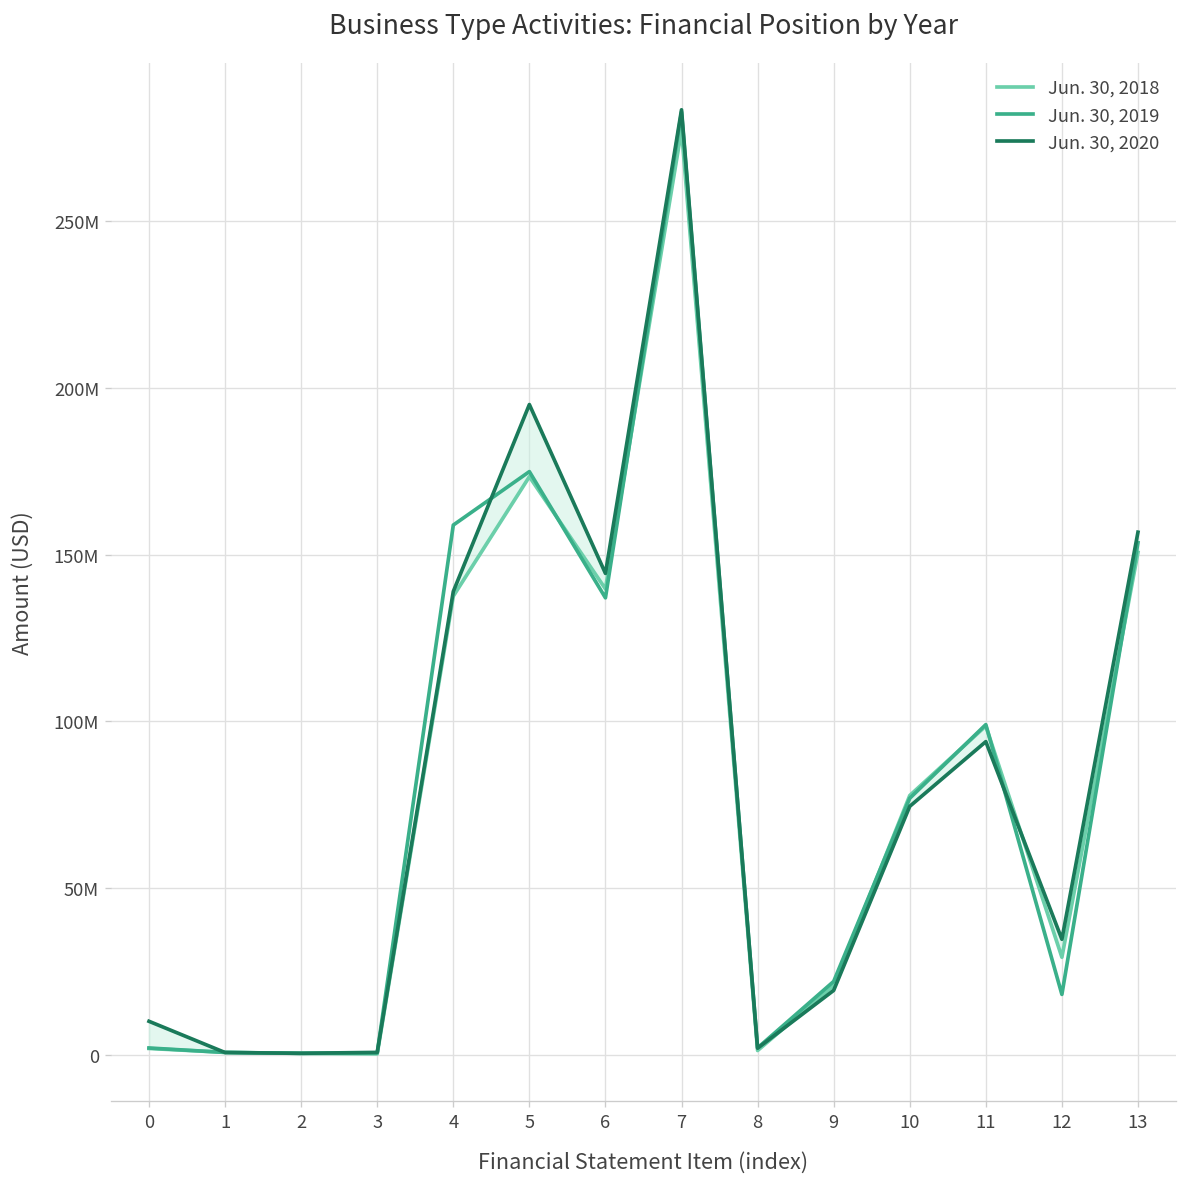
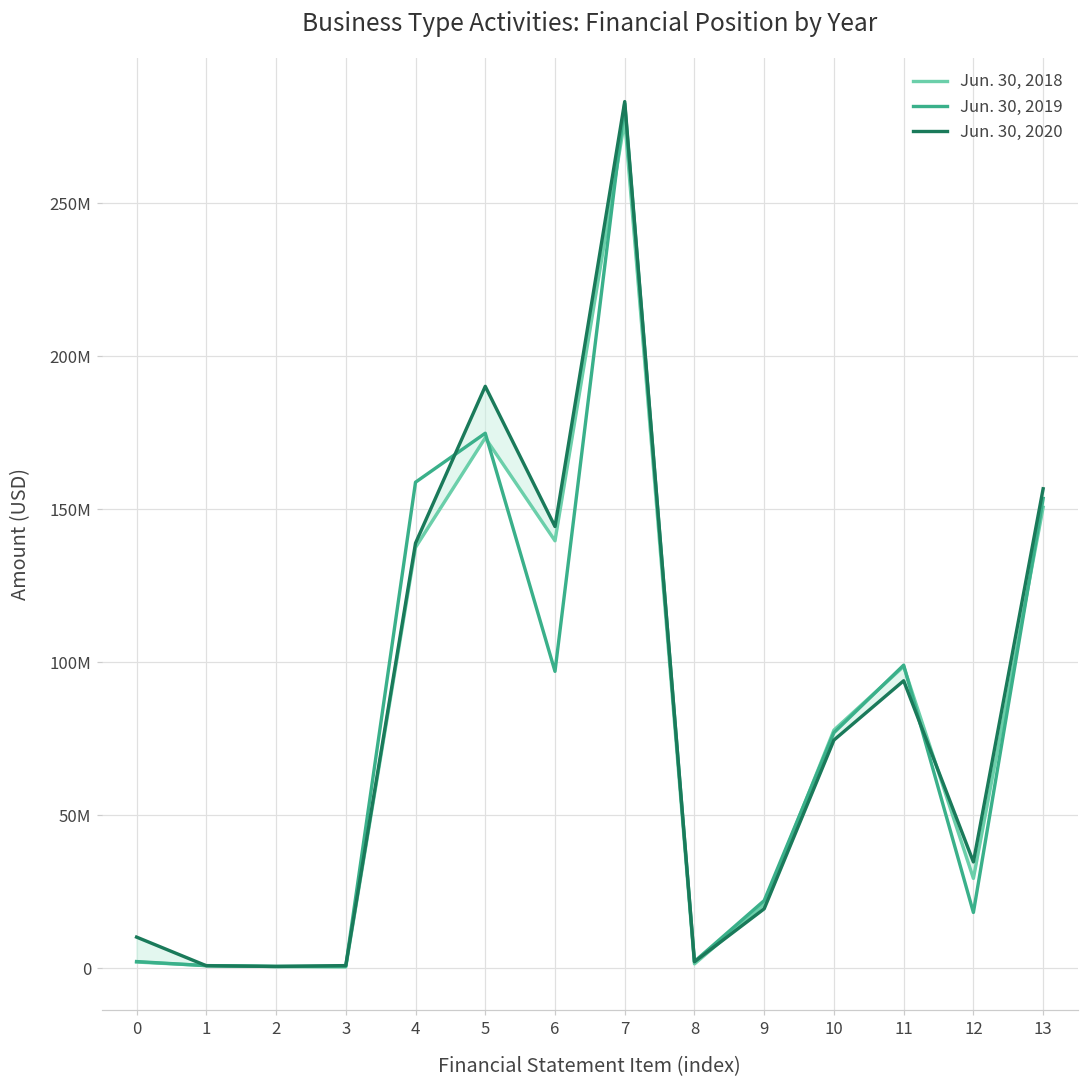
Jun. 30, 2020, 5: 195000000 -> 190000000
Jun. 30, 2019, 6: 137000000 -> 97000000
